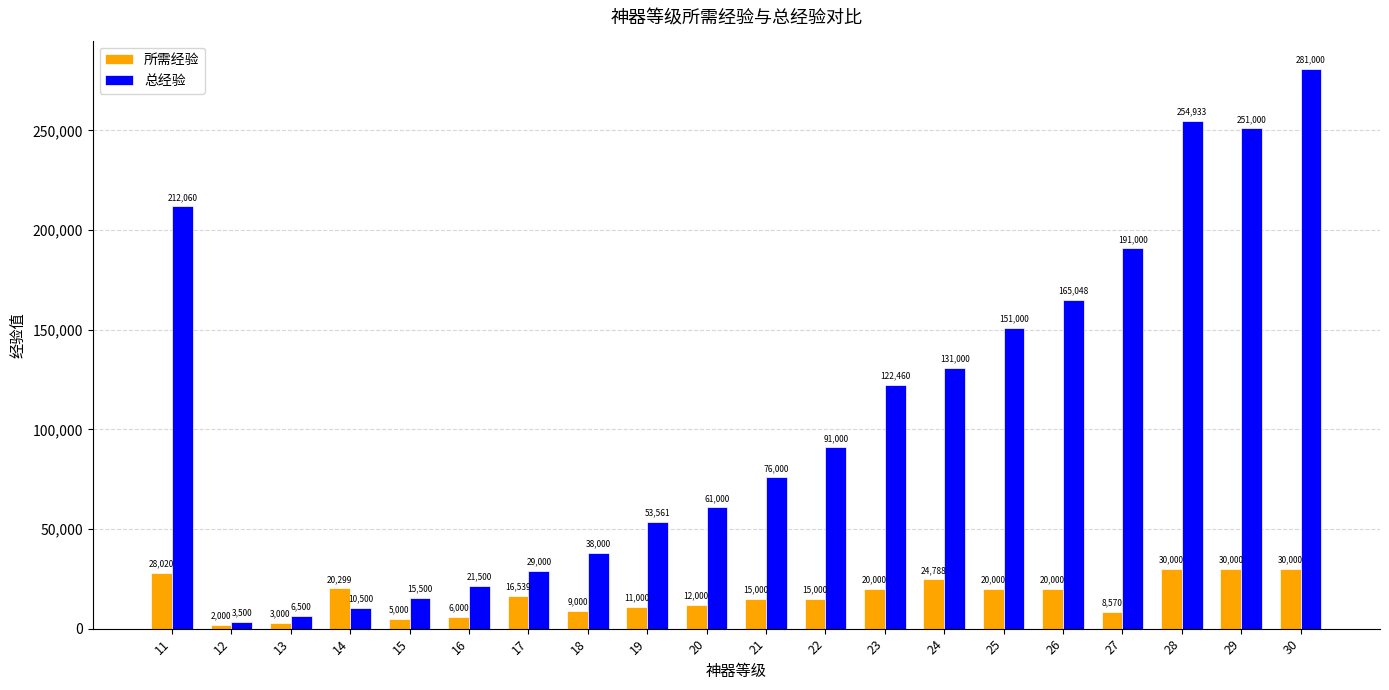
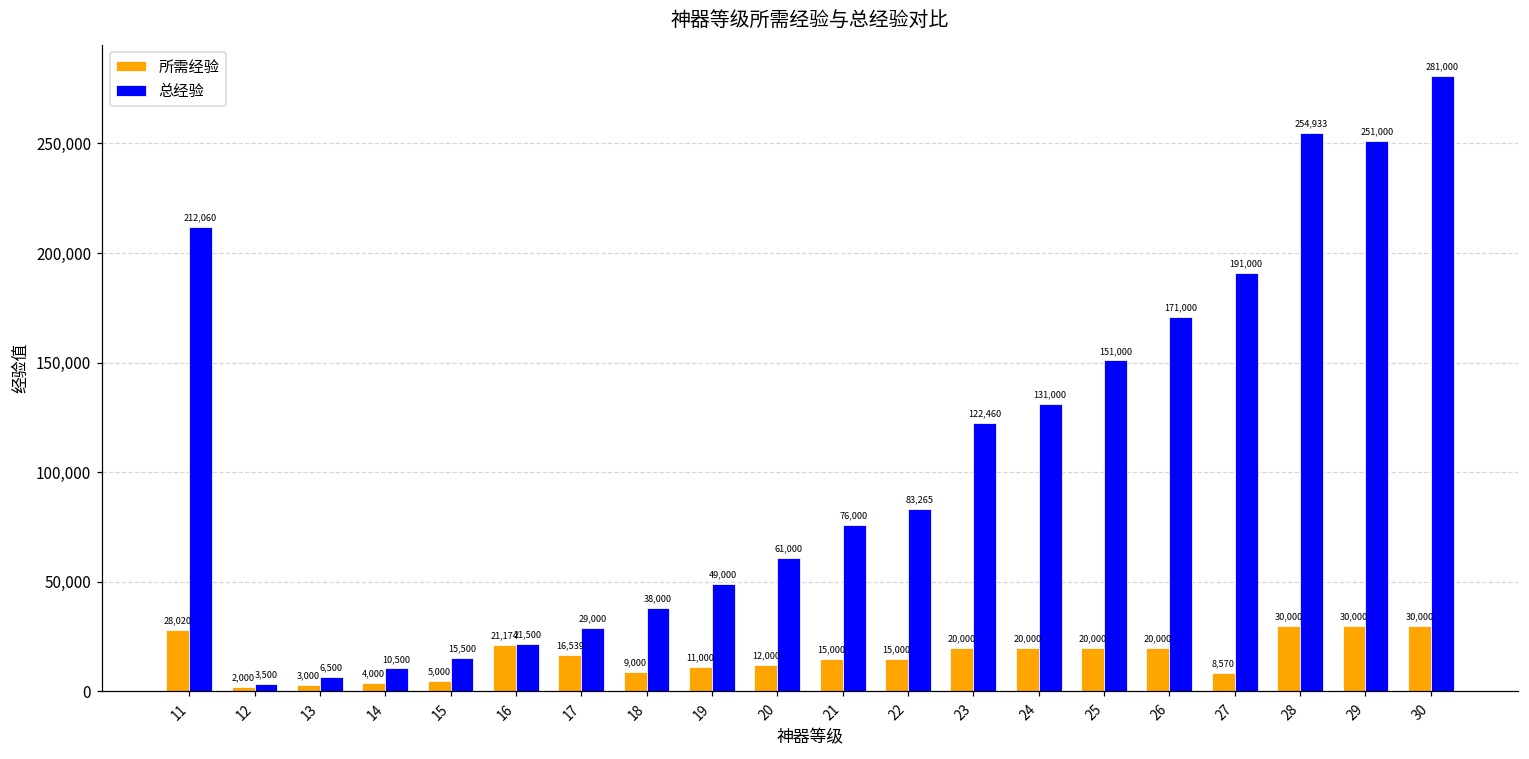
所需经验, 14: 20,299 -> 4,000
所需经验, 16: 6,000 -> 21,174
总经验, 19: 53,561 -> 49,000
总经验, 22: 91,000 -> 83,265
所需经验, 24: 24,788 -> 20,000
总经验, 26: 165,048 -> 171,000
